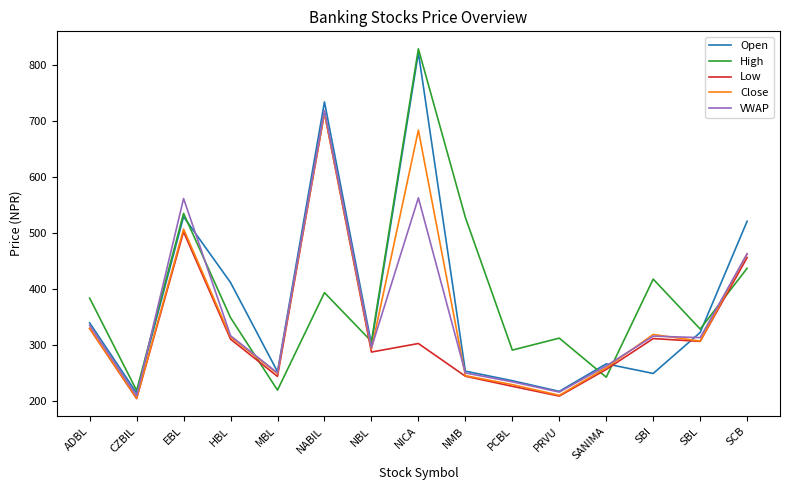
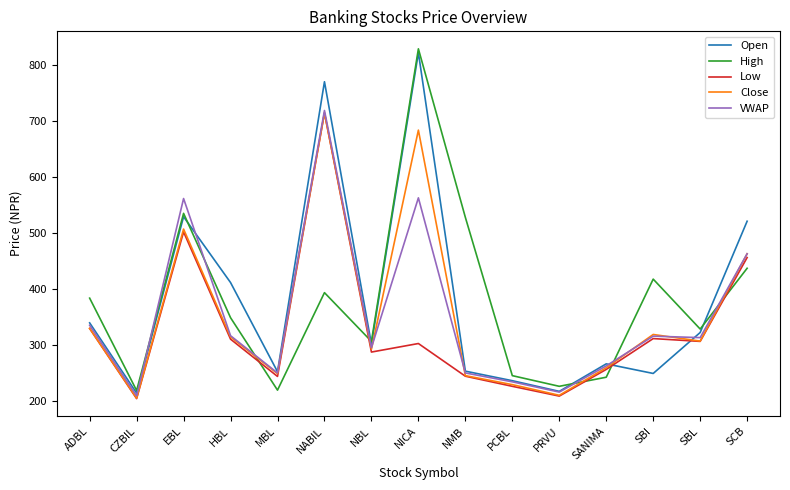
Open, NABIL: 730 -> 770
High, PCBL: 290 -> 250
High, PRVU: 310 -> 230
